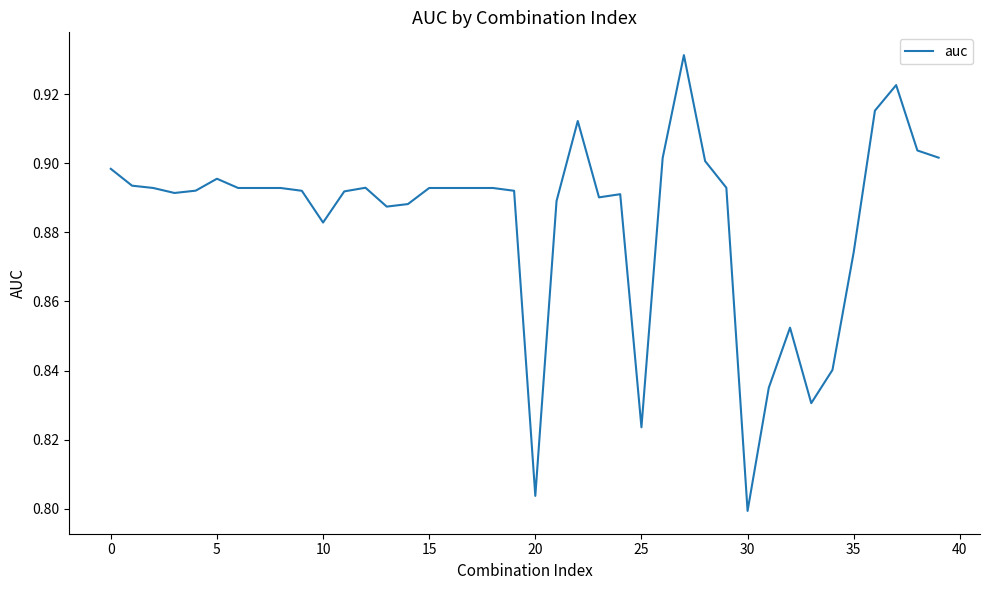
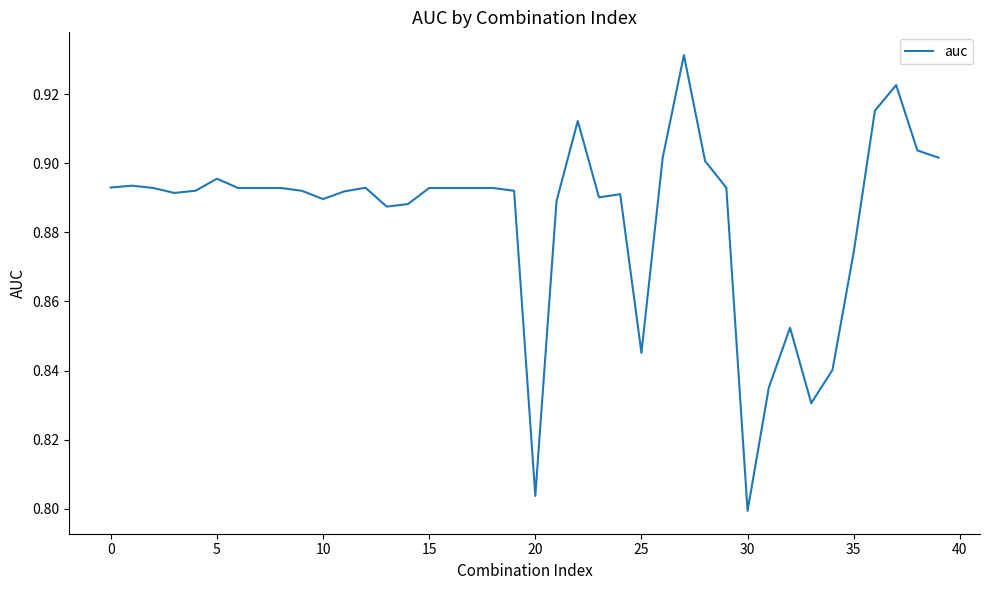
0: 0.898 -> 0.893
10: 0.883 -> 0.890
25: 0.824 -> 0.845
